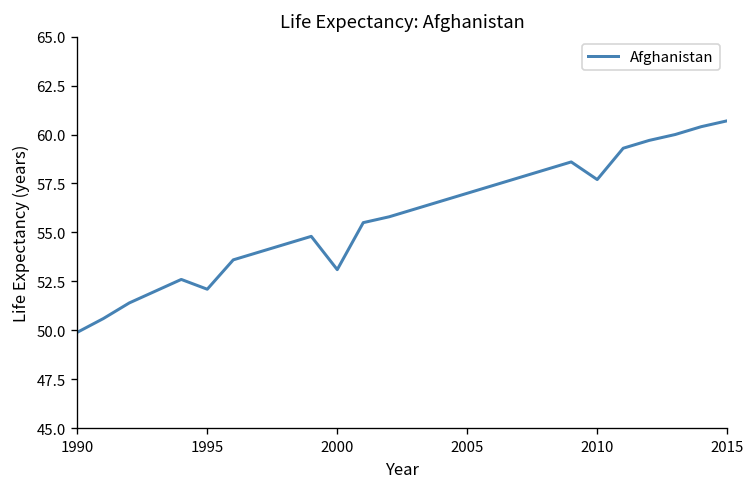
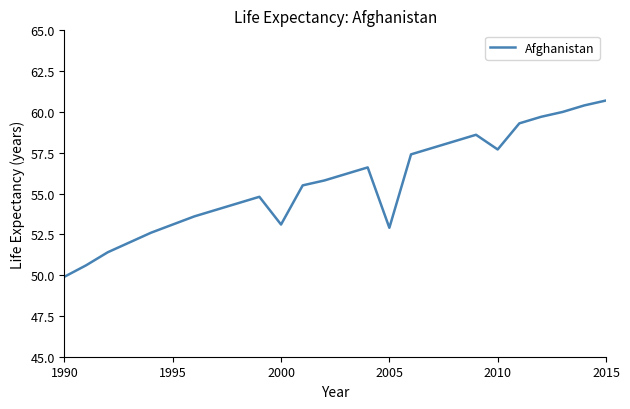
1995: 52.1 -> 53.1
2005: 57.0 -> 52.9
